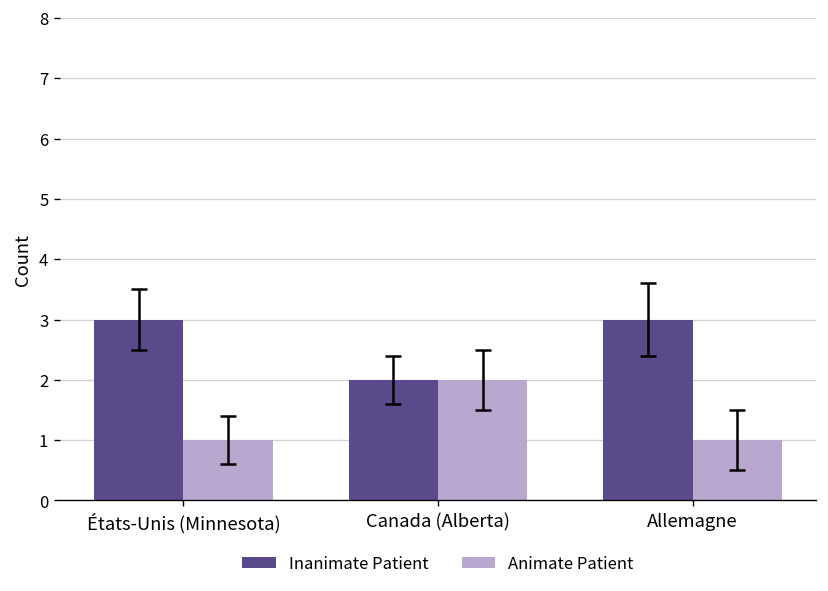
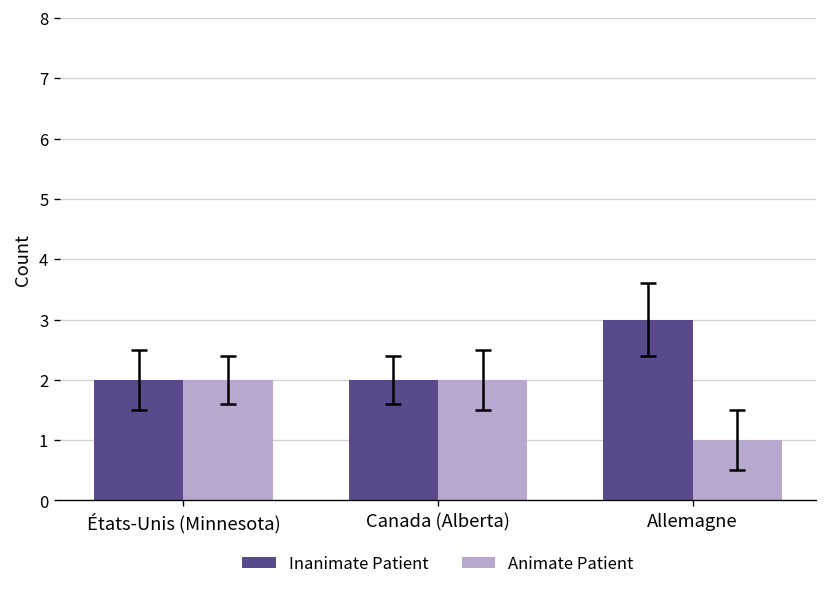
Inanimate Patient, États-Unis (Minnesota): 3 -> 2
Animate Patient, États-Unis (Minnesota): 1 -> 2
